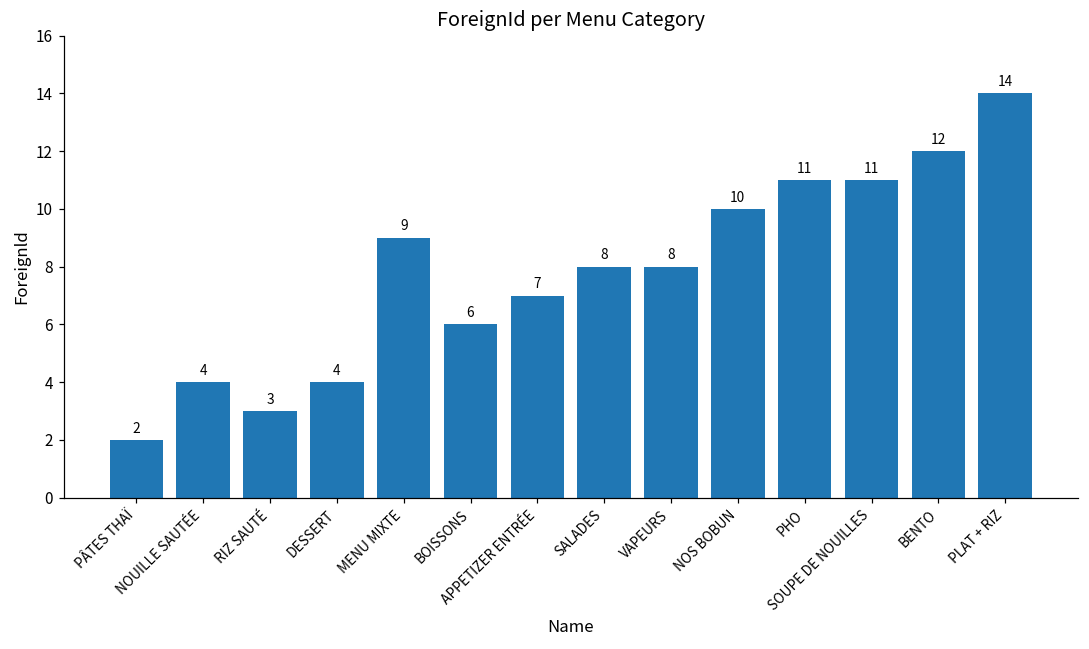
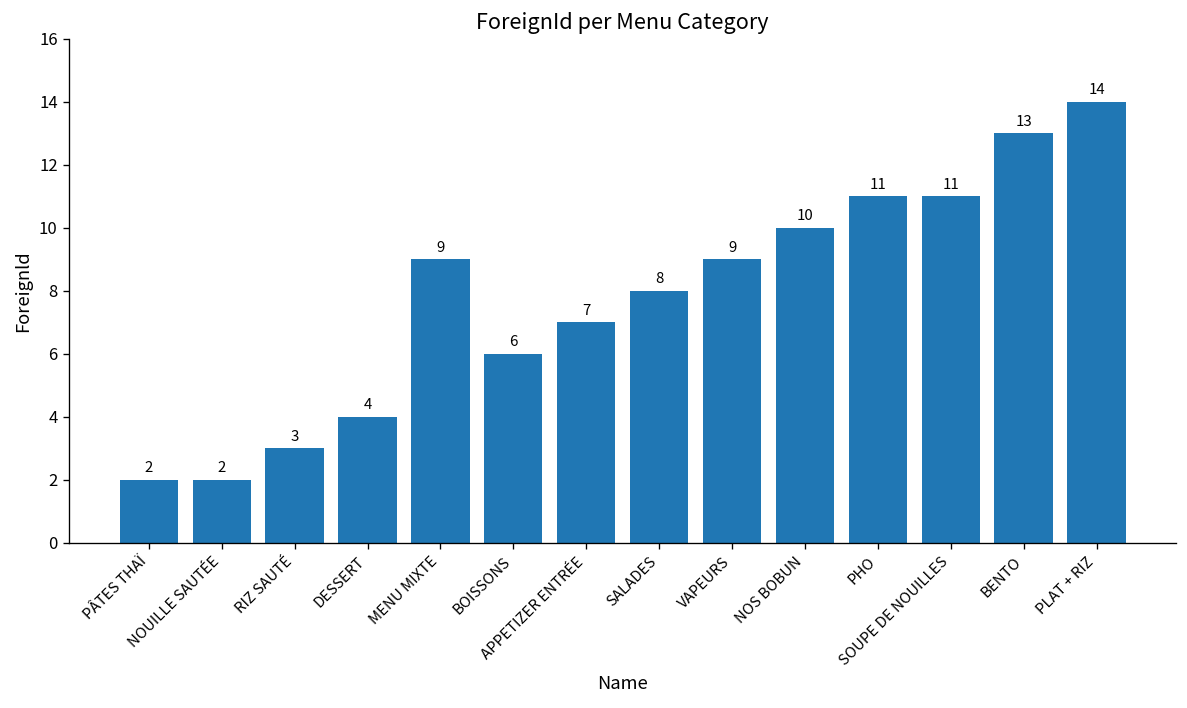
NOUILLE SAUTÉE: 4 -> 2
VAPEURS: 8 -> 9
BENTO: 12 -> 13
